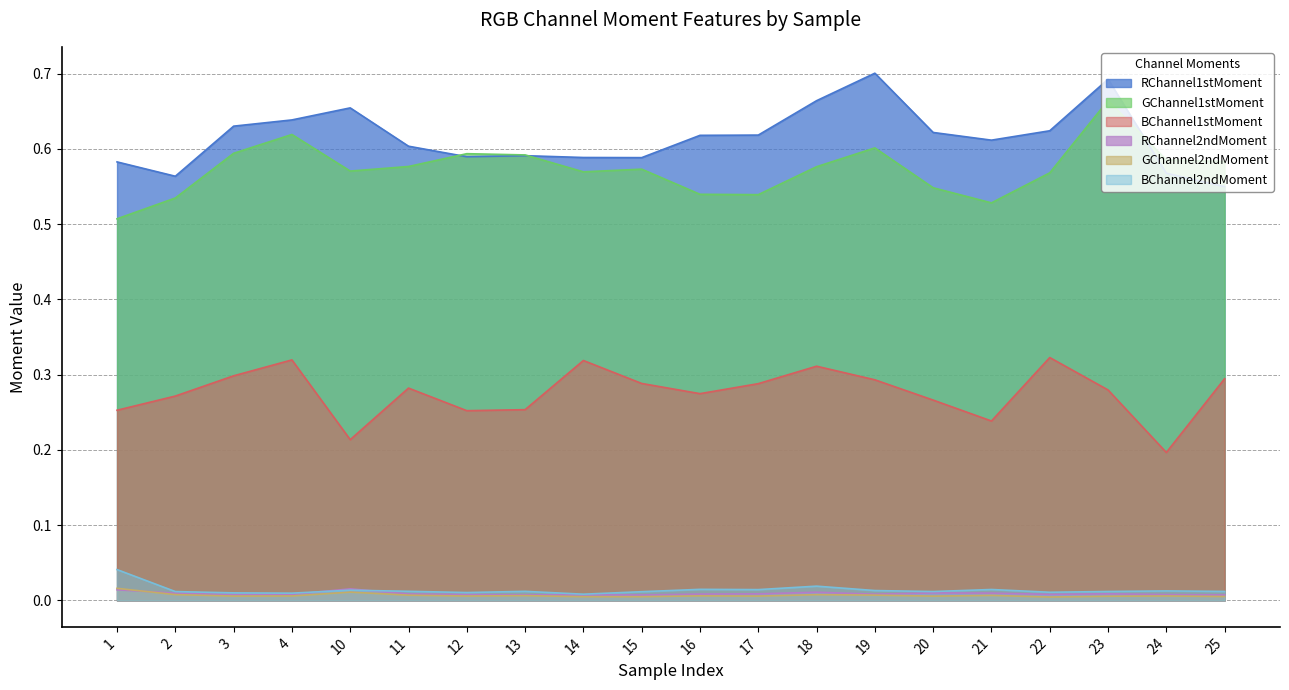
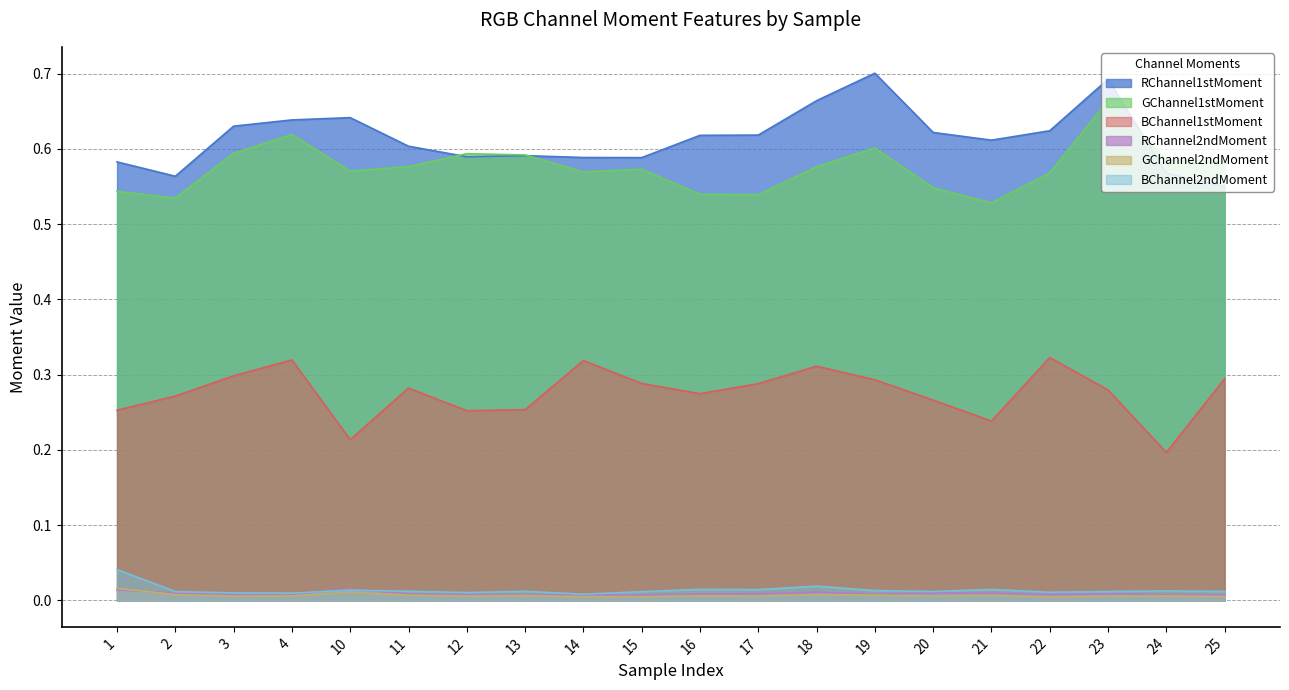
GChannel1stMoment, 1: 0.51 -> 0.54
RChannel1stMoment, 10: 0.65 -> 0.64
